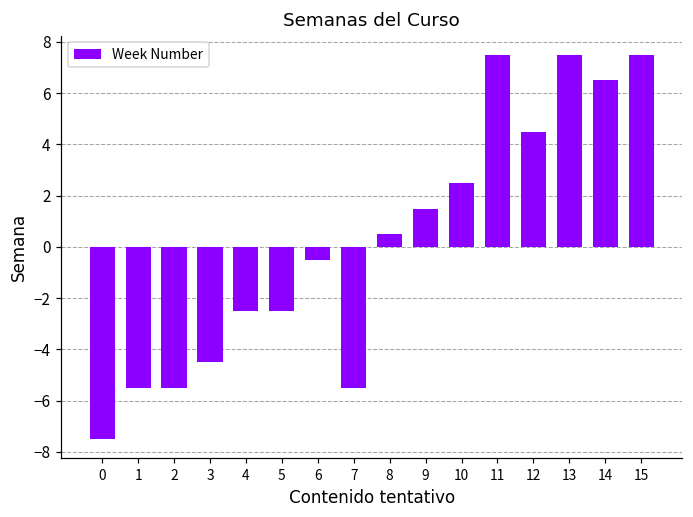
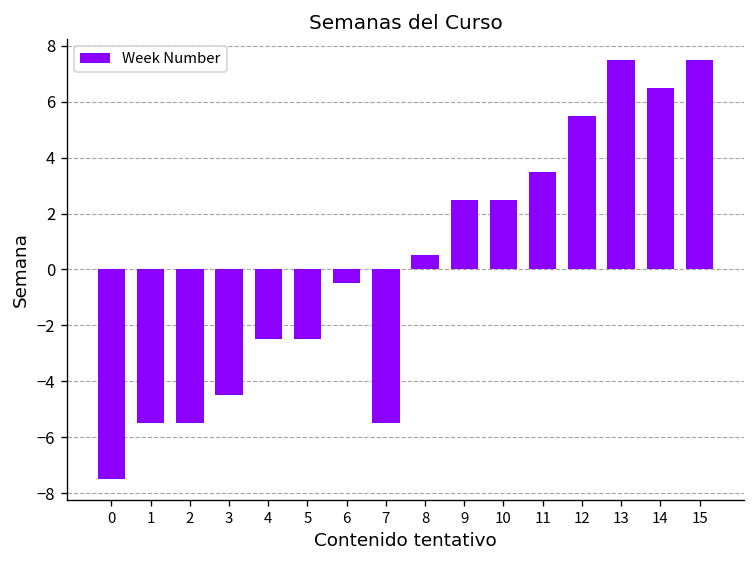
9: 1.5 -> 2.5
11: 7.5 -> 3.5
12: 4.5 -> 5.5
